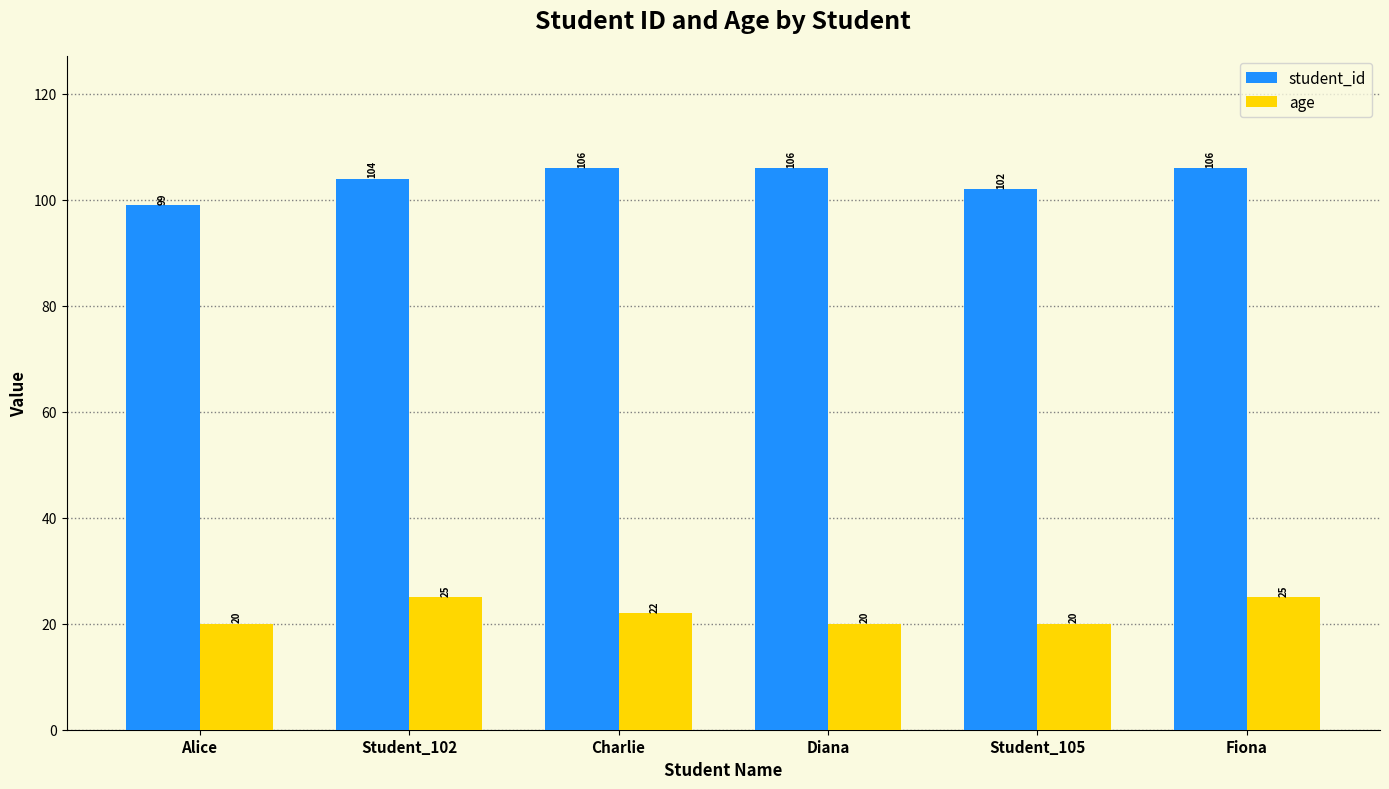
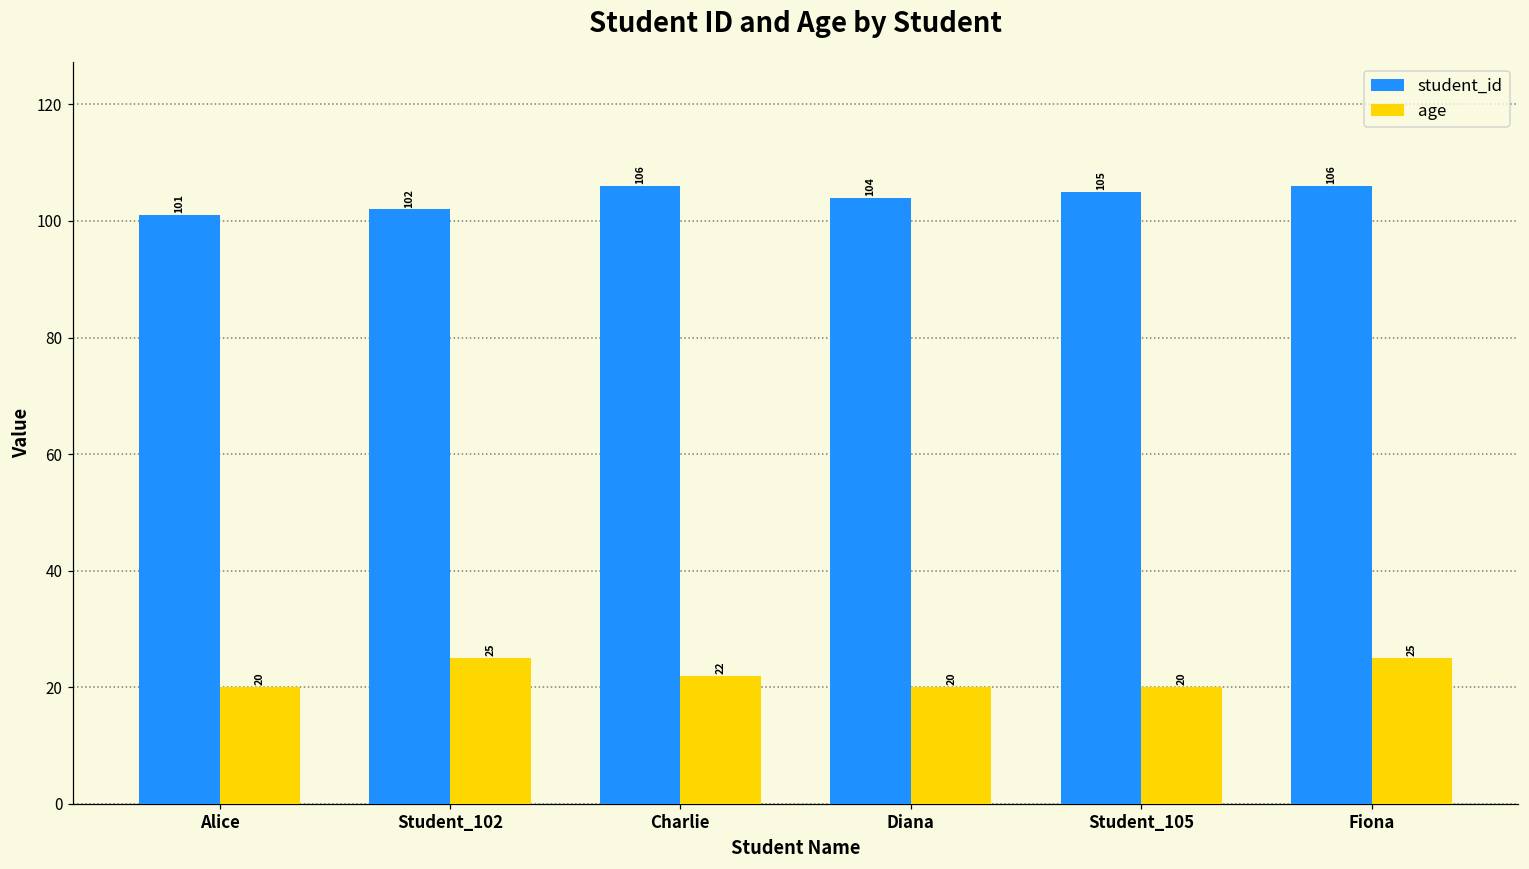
student_id, Alice: 99 -> 101
student_id, Student_102: 104 -> 102
student_id, Diana: 106 -> 104
student_id, Student_105: 102 -> 105
